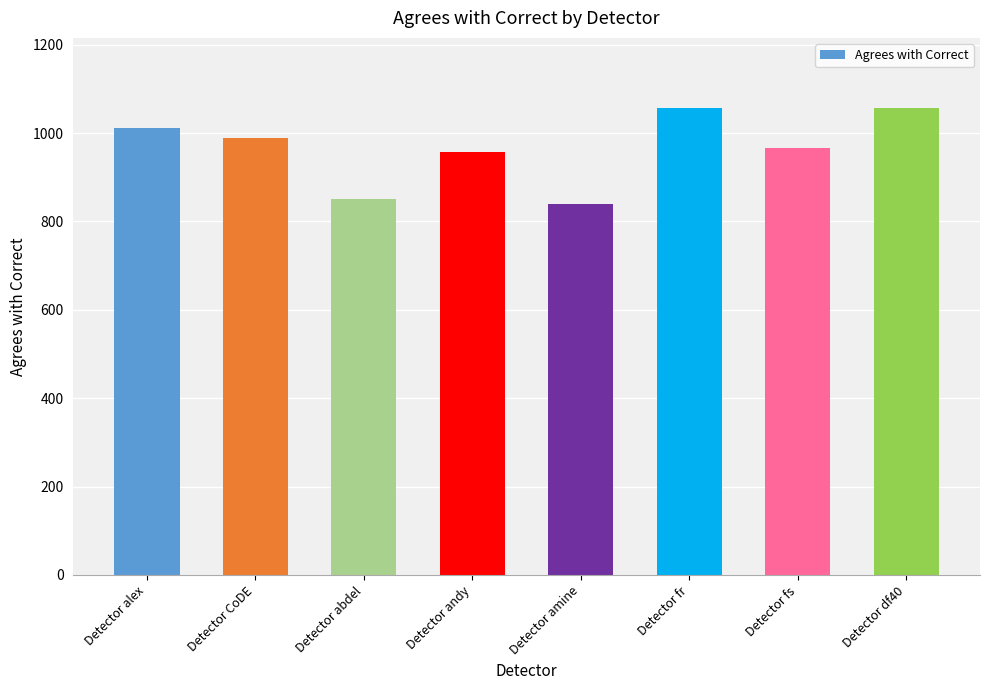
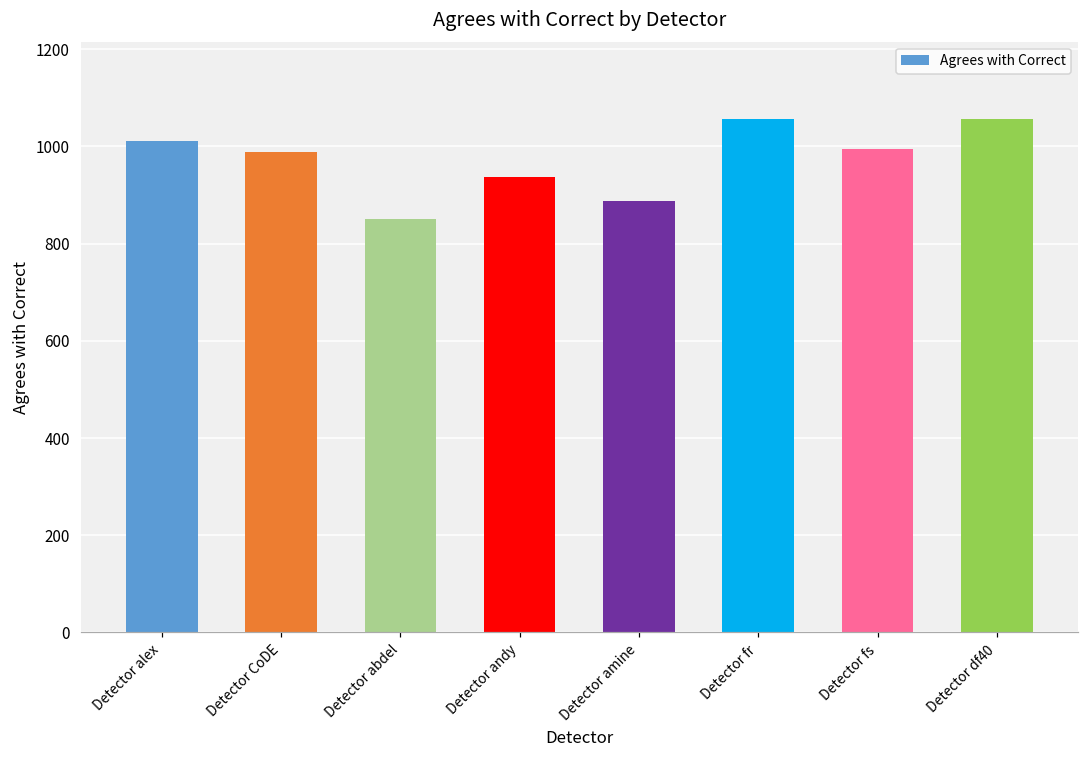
Detector andy: 960 -> 940
Detector amine: 840 -> 890
Detector fs: 970 -> 990
